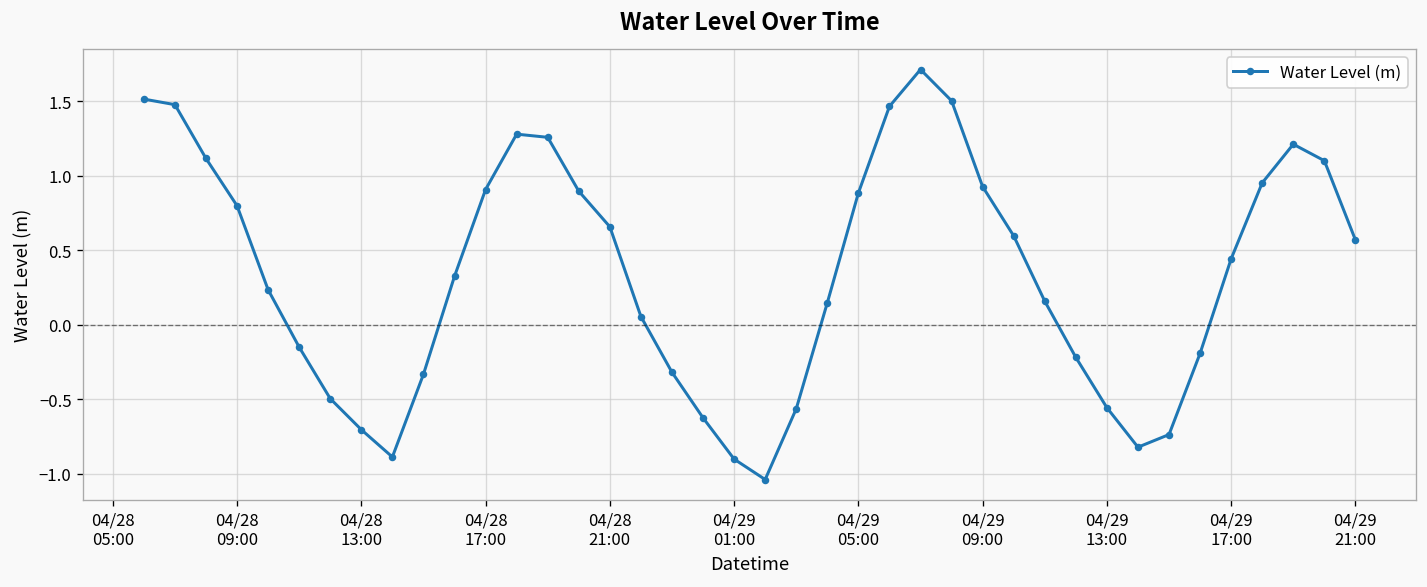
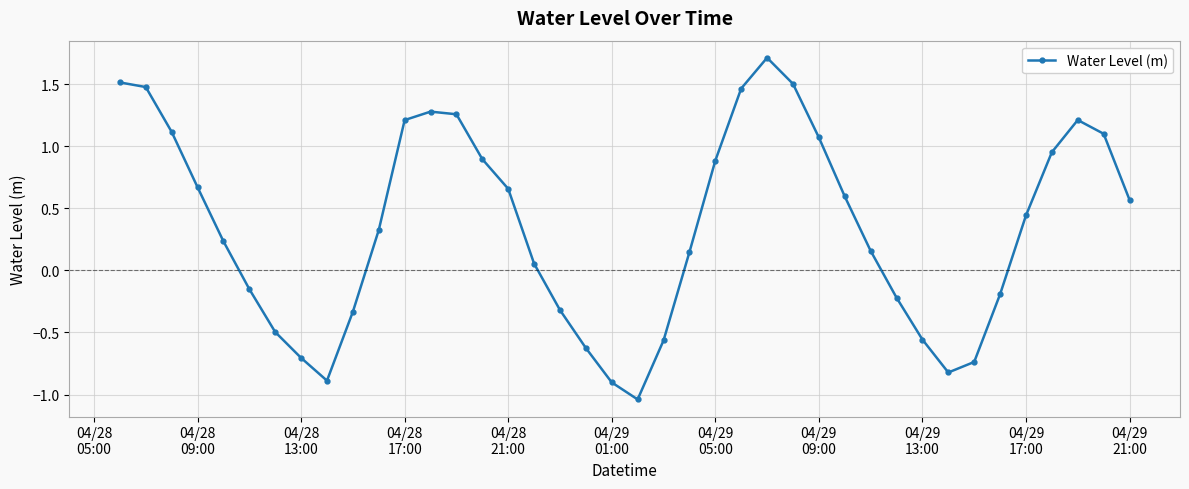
04/28 09:00: 0.80 -> 0.67
04/28 17:00: 0.91 -> 1.21
04/29 09:00: 0.93 -> 1.07
